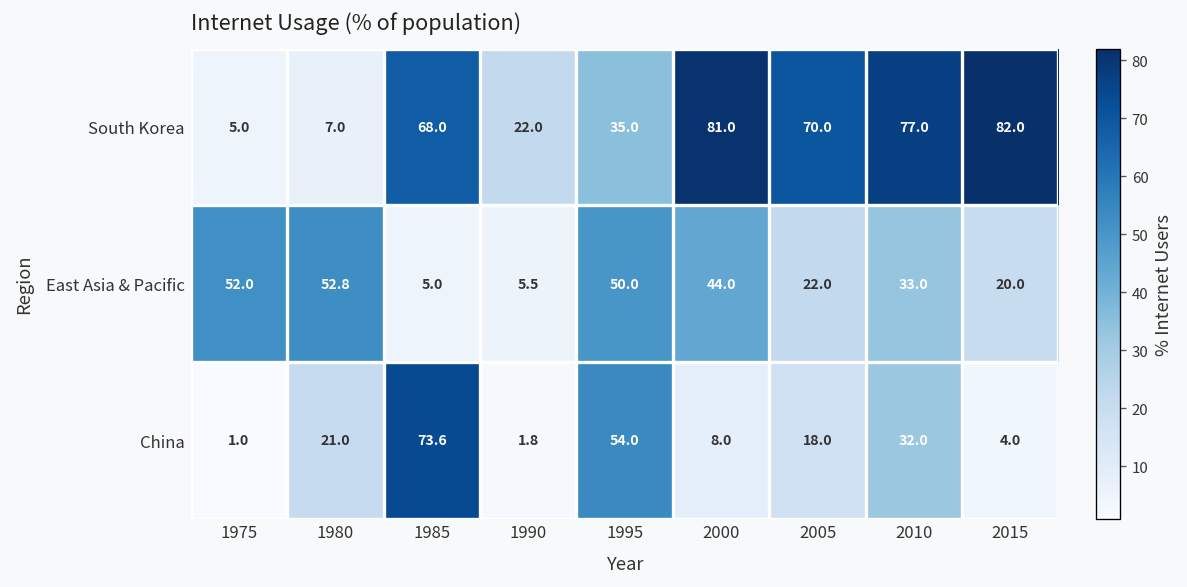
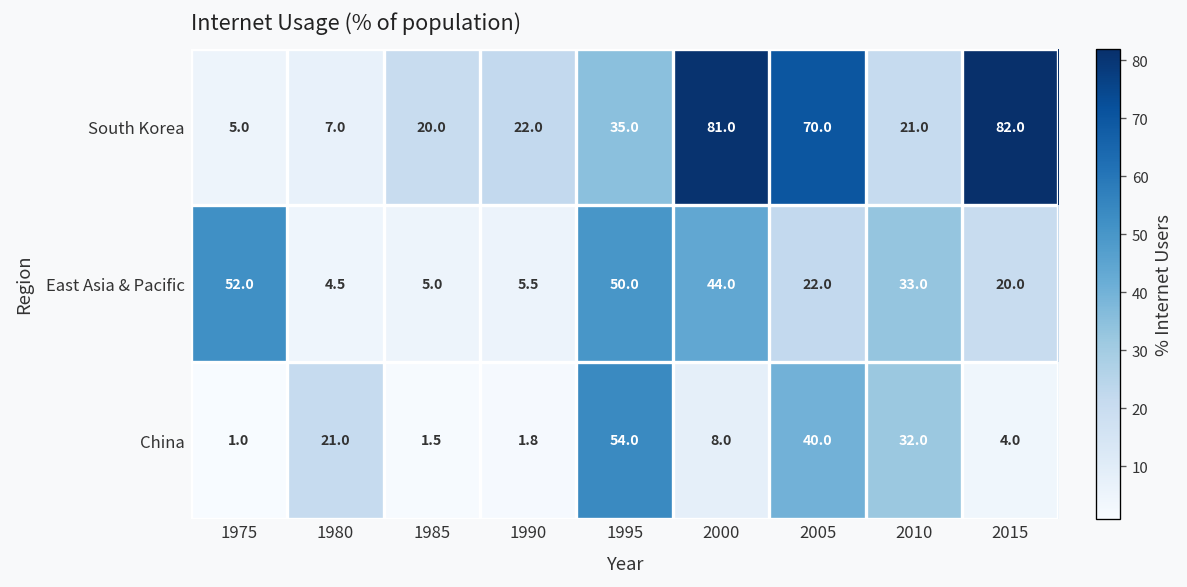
South Korea, 1985: 68.0 -> 20.0
South Korea, 2010: 77.0 -> 21.0
East Asia & Pacific, 1980: 52.8 -> 4.5
China, 1985: 73.6 -> 1.5
China, 2005: 18.0 -> 40.0
